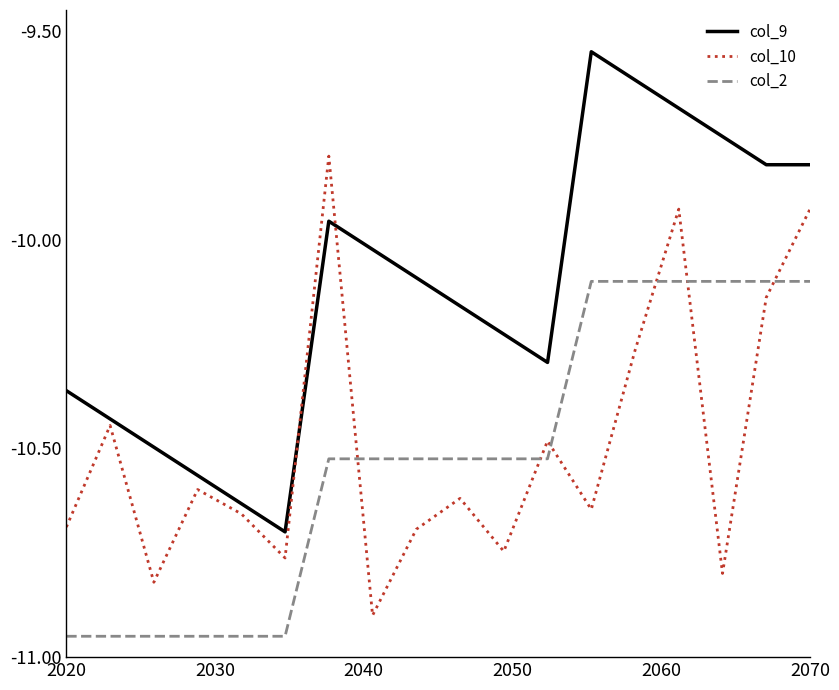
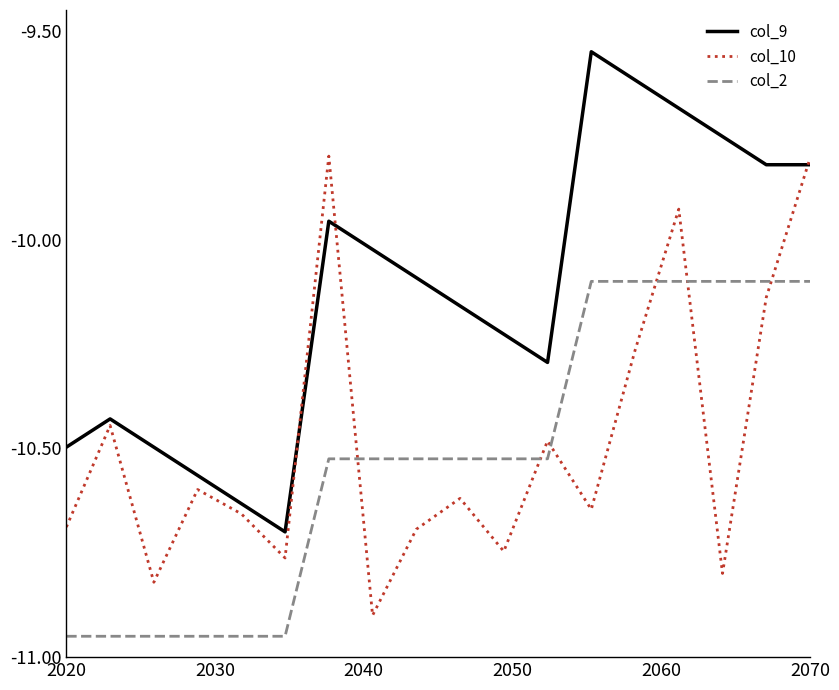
col_9, 2020: -10.36 -> -10.50
col_10, 2070: -9.93 -> -9.81
